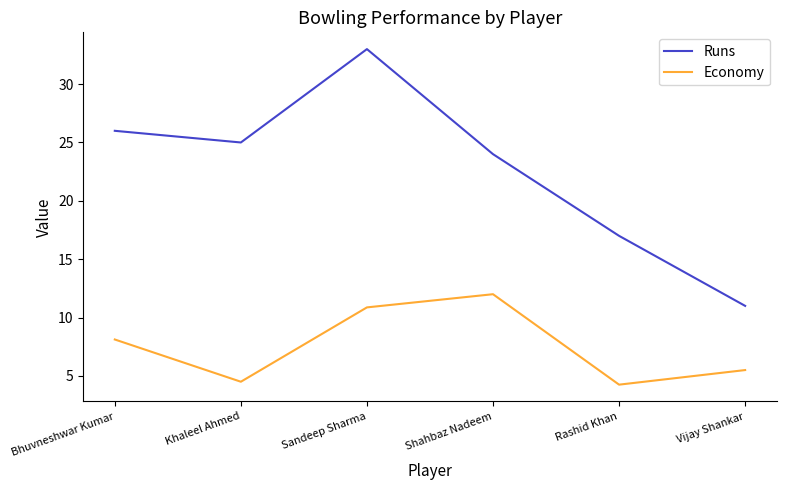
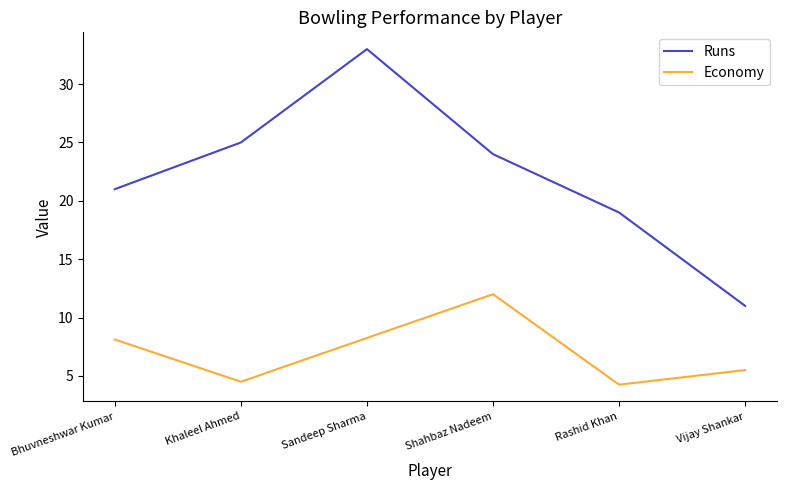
Runs, Bhuvneshwar Kumar: 26 -> 21
Economy, Sandeep Sharma: 10.9 -> 8.3
Runs, Rashid Khan: 17 -> 19
